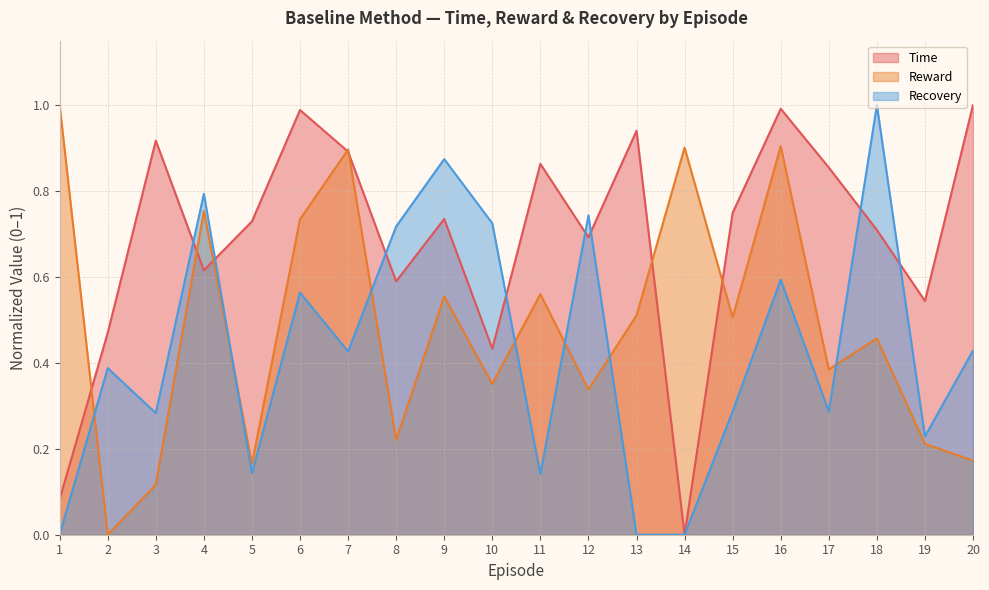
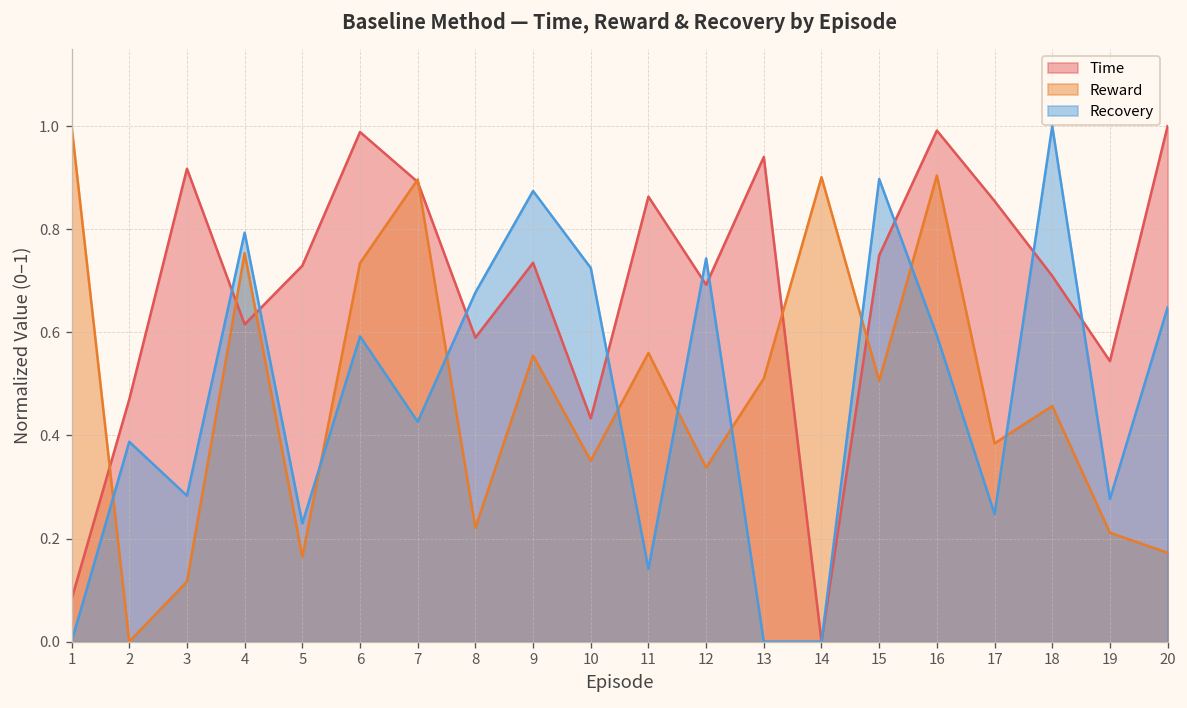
Recovery, 5: 0.14 -> 0.23
Recovery, 6: 0.56 -> 0.59
Recovery, 8: 0.72 -> 0.68
Recovery, 15: 0.29 -> 0.90
Recovery, 17: 0.29 -> 0.25
Recovery, 19: 0.23 -> 0.28
Recovery, 20: 0.43 -> 0.65
